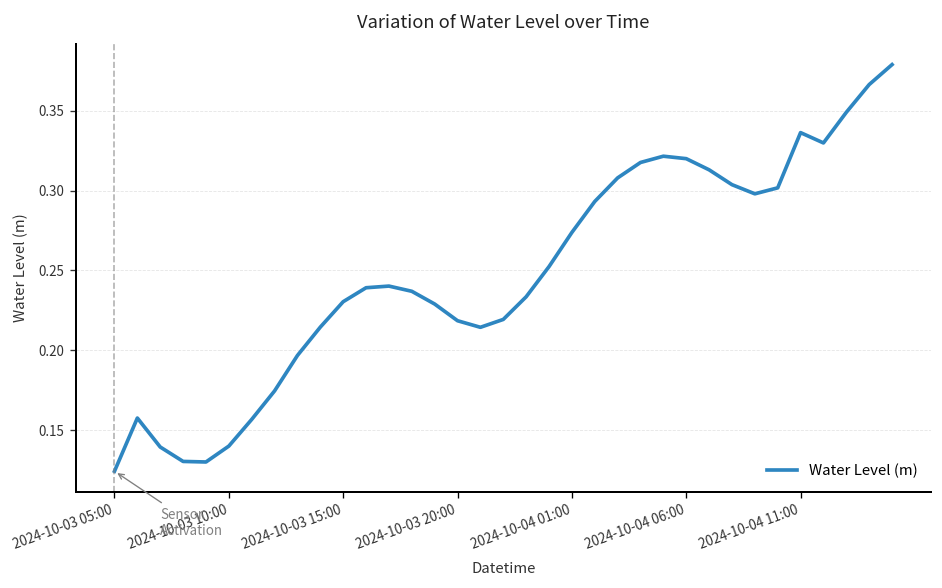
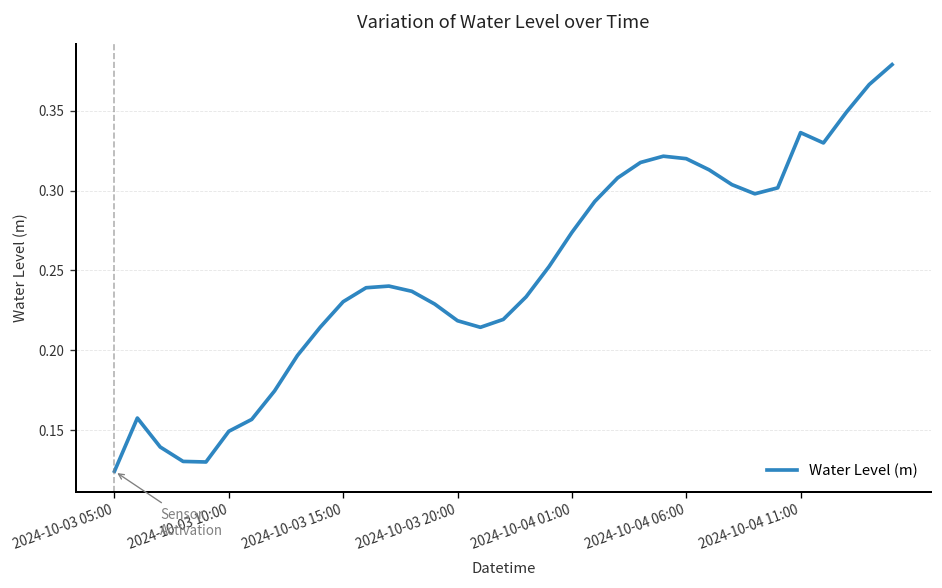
2024-10-03 10:00: 0.140 -> 0.149
